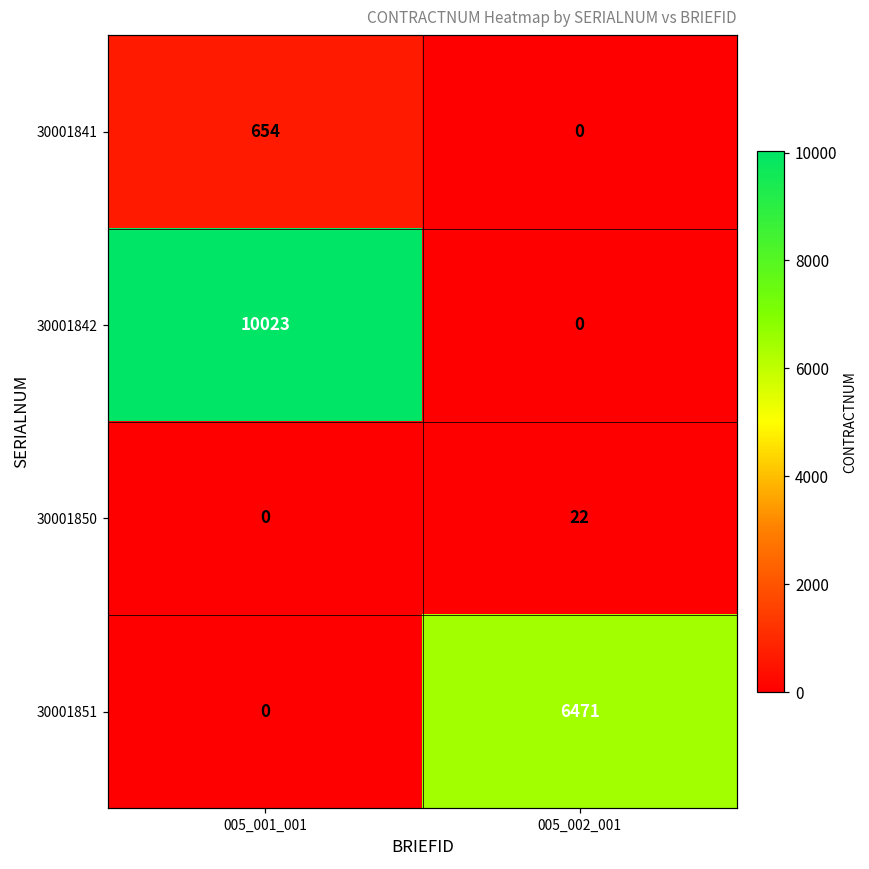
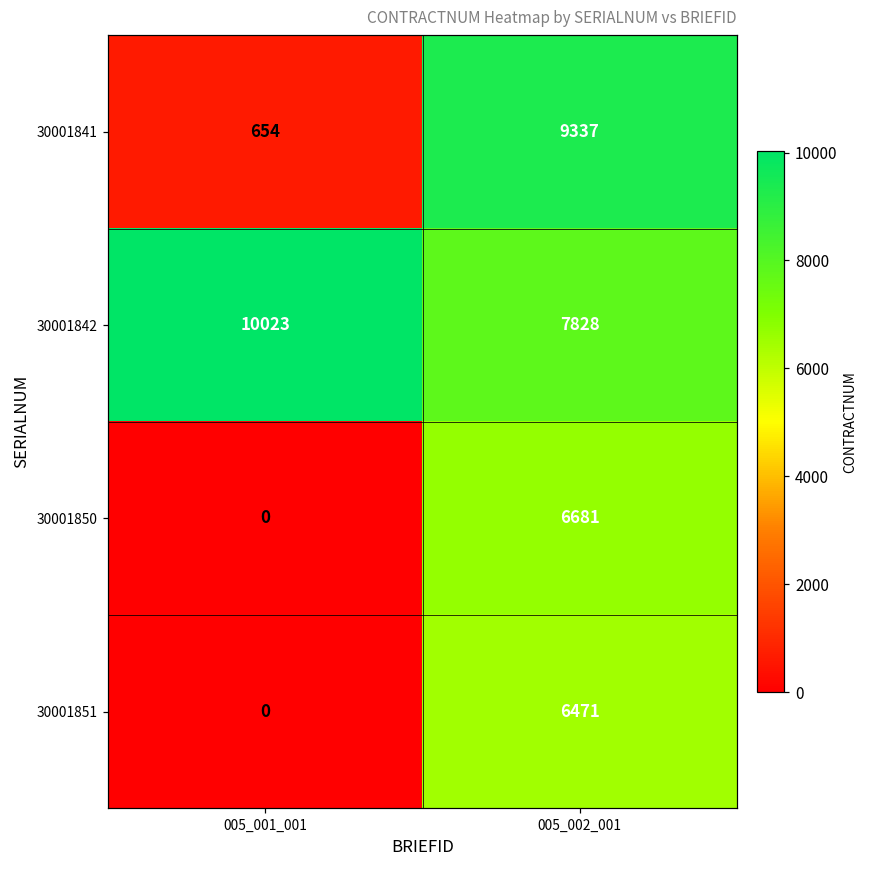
30001841, 005_002_001: 0 -> 9337
30001842, 005_002_001: 0 -> 7828
30001850, 005_002_001: 22 -> 6681
